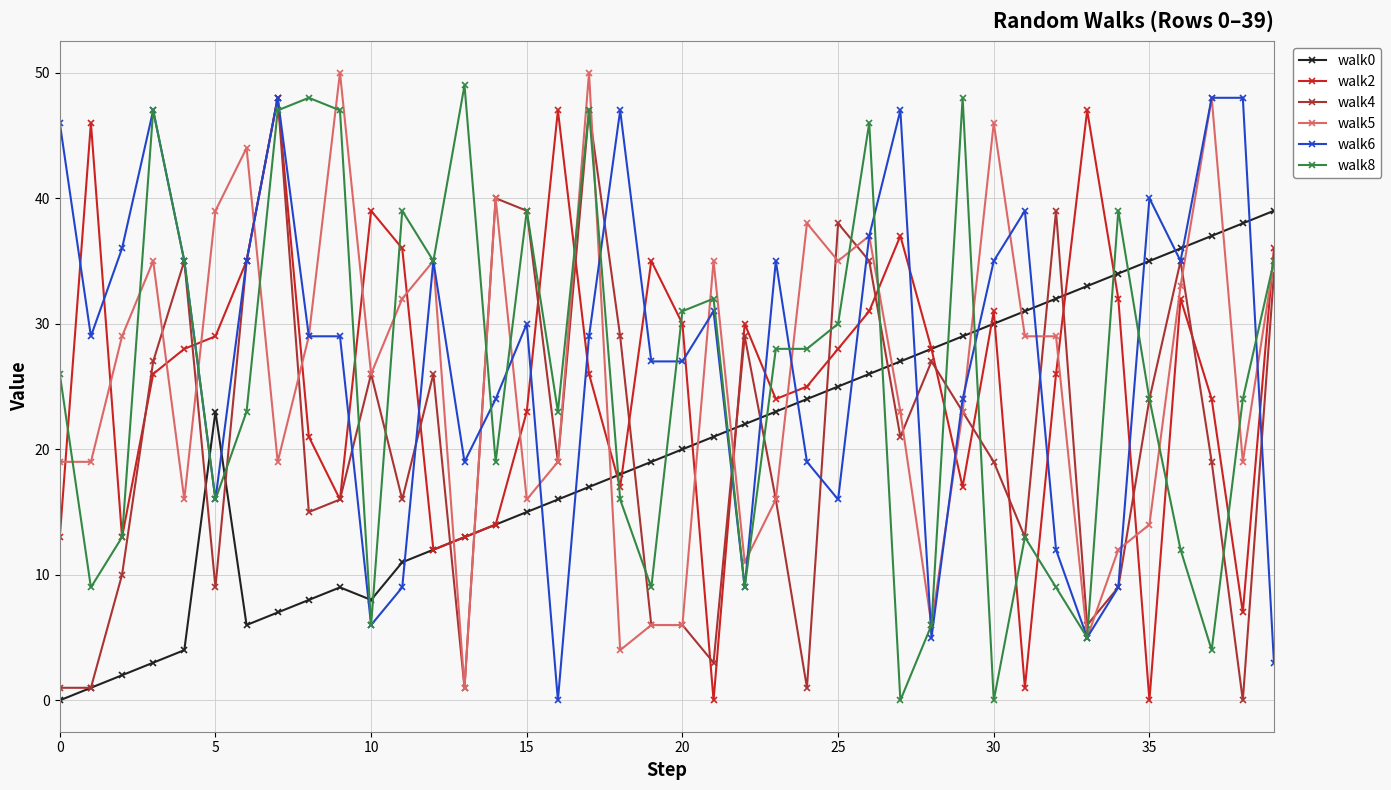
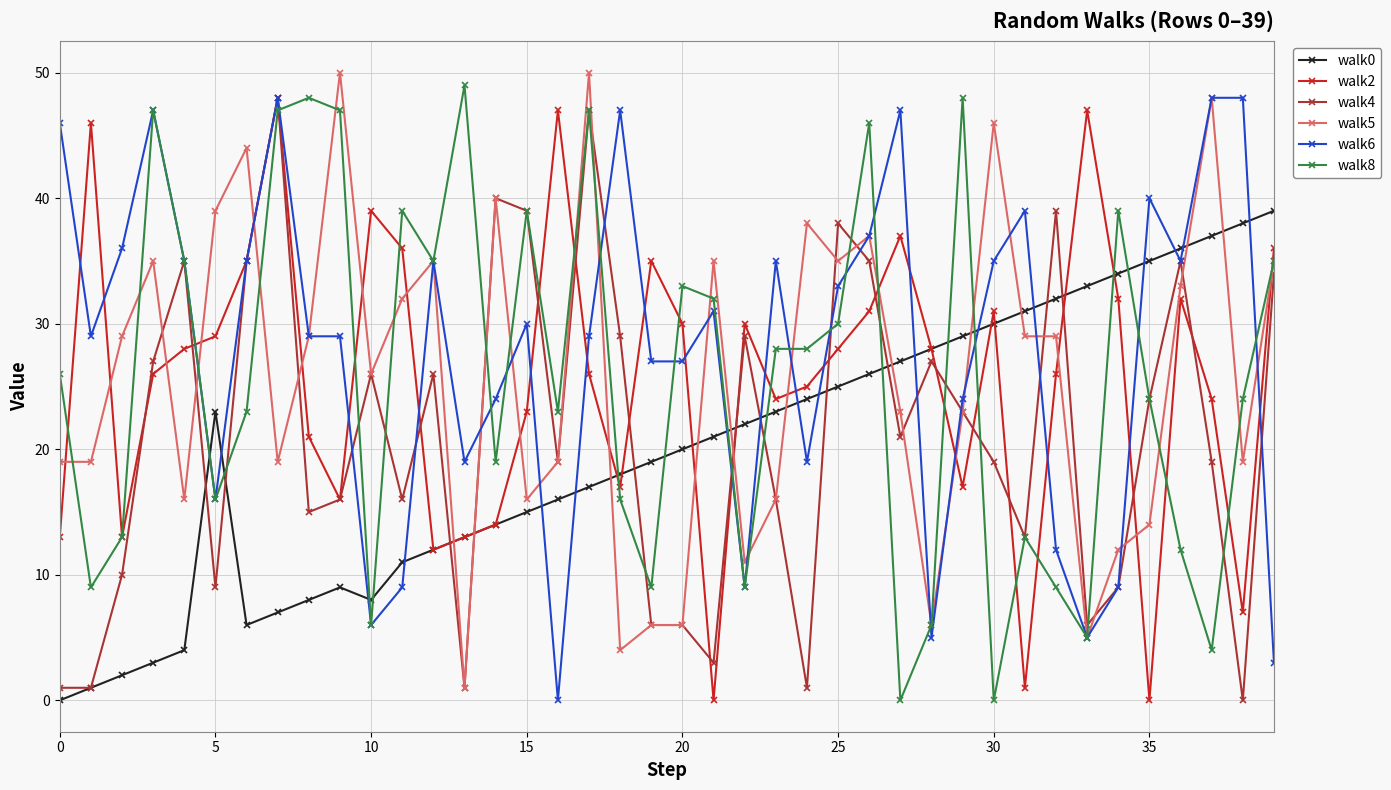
walk8, 20: 31 -> 33
walk6, 25: 16 -> 33
